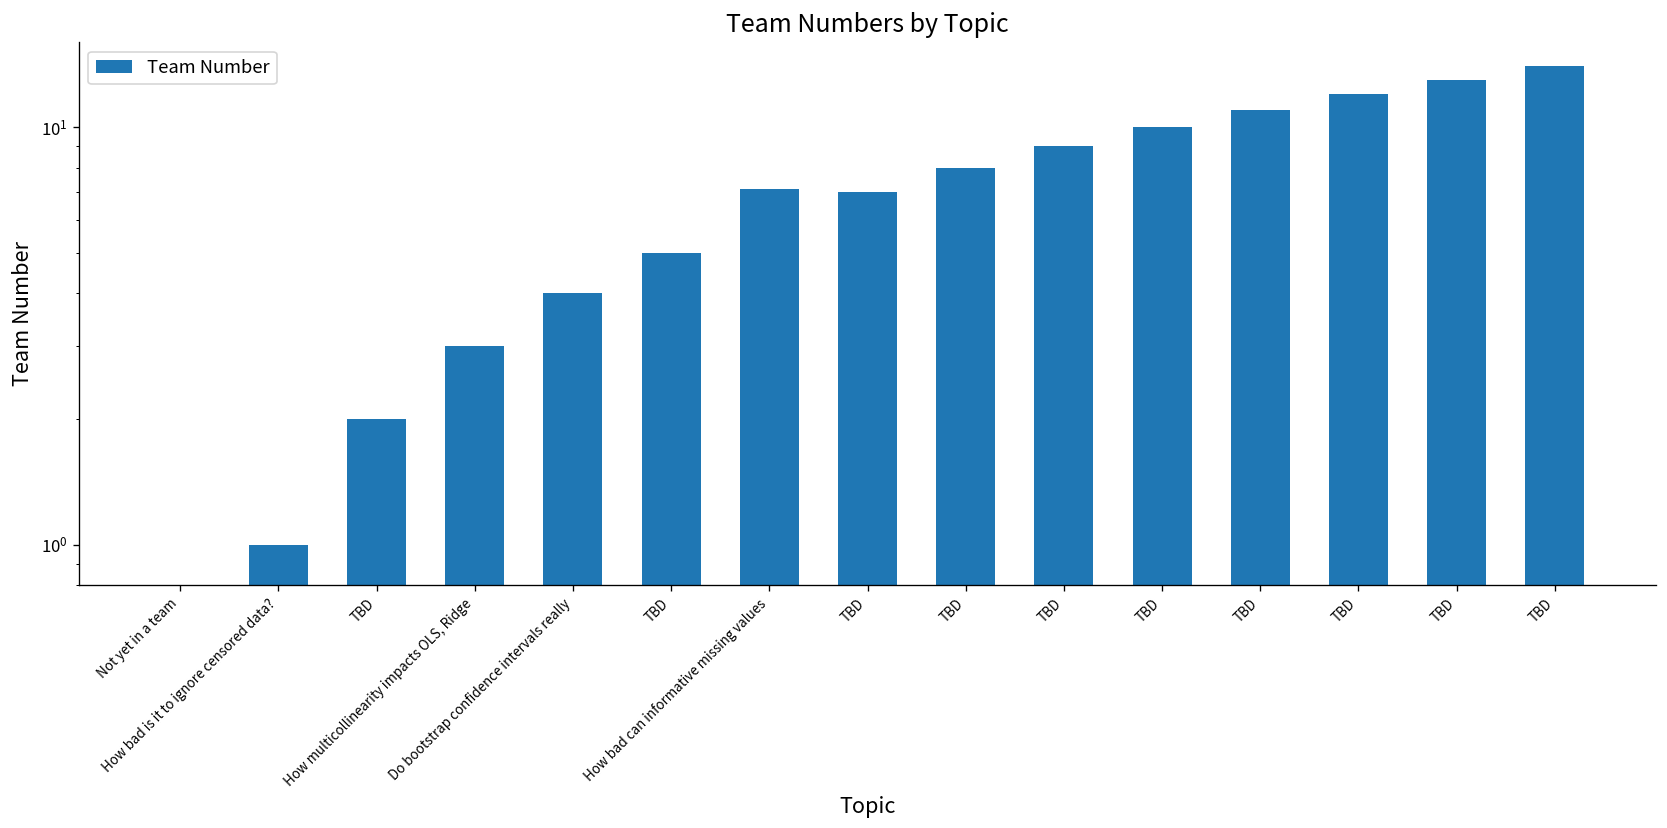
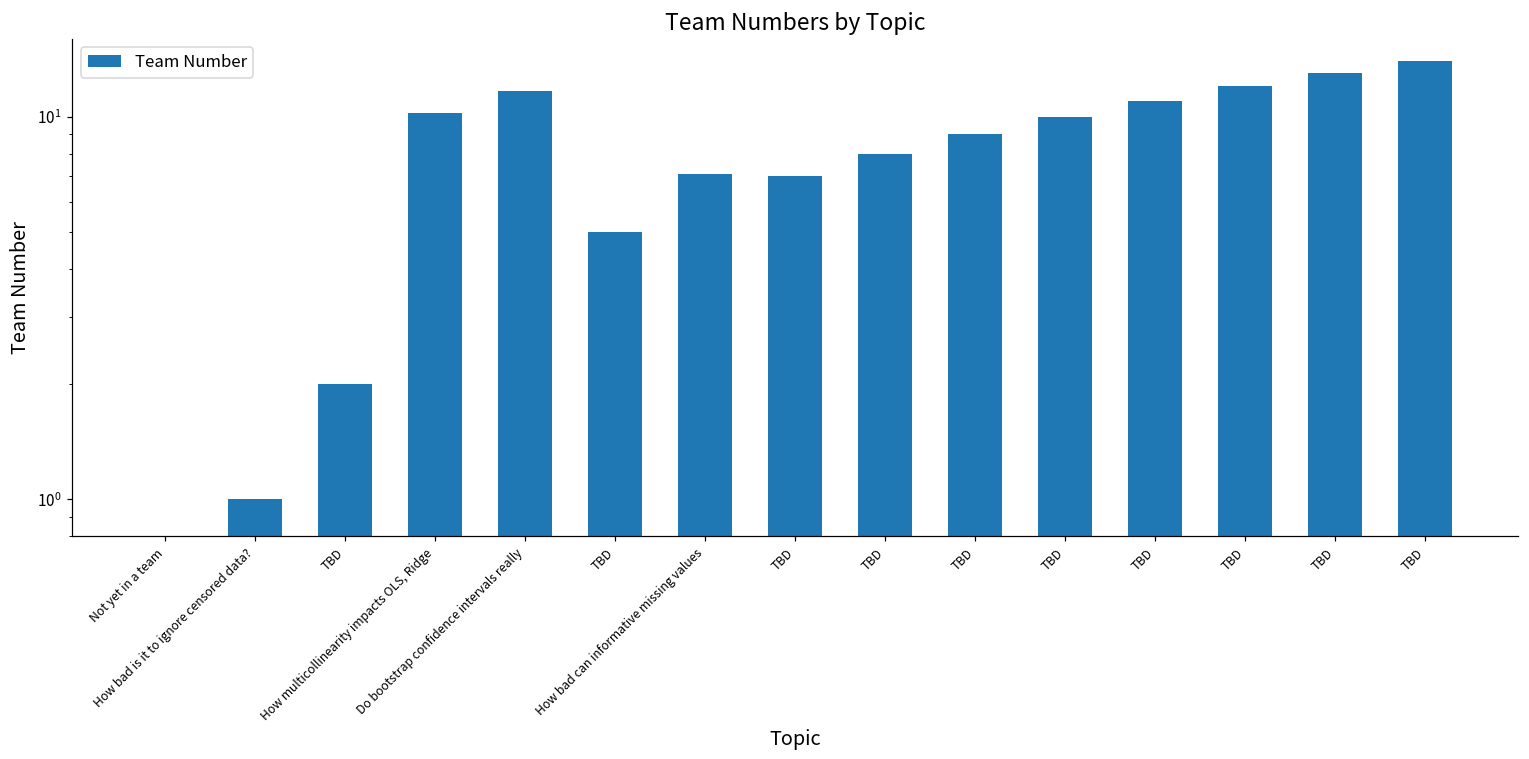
How multicollinearity impacts OLS, Ridge: 3.0 -> 10.2
Do bootstrap confidence intervals really: 4.0 -> 11.7
